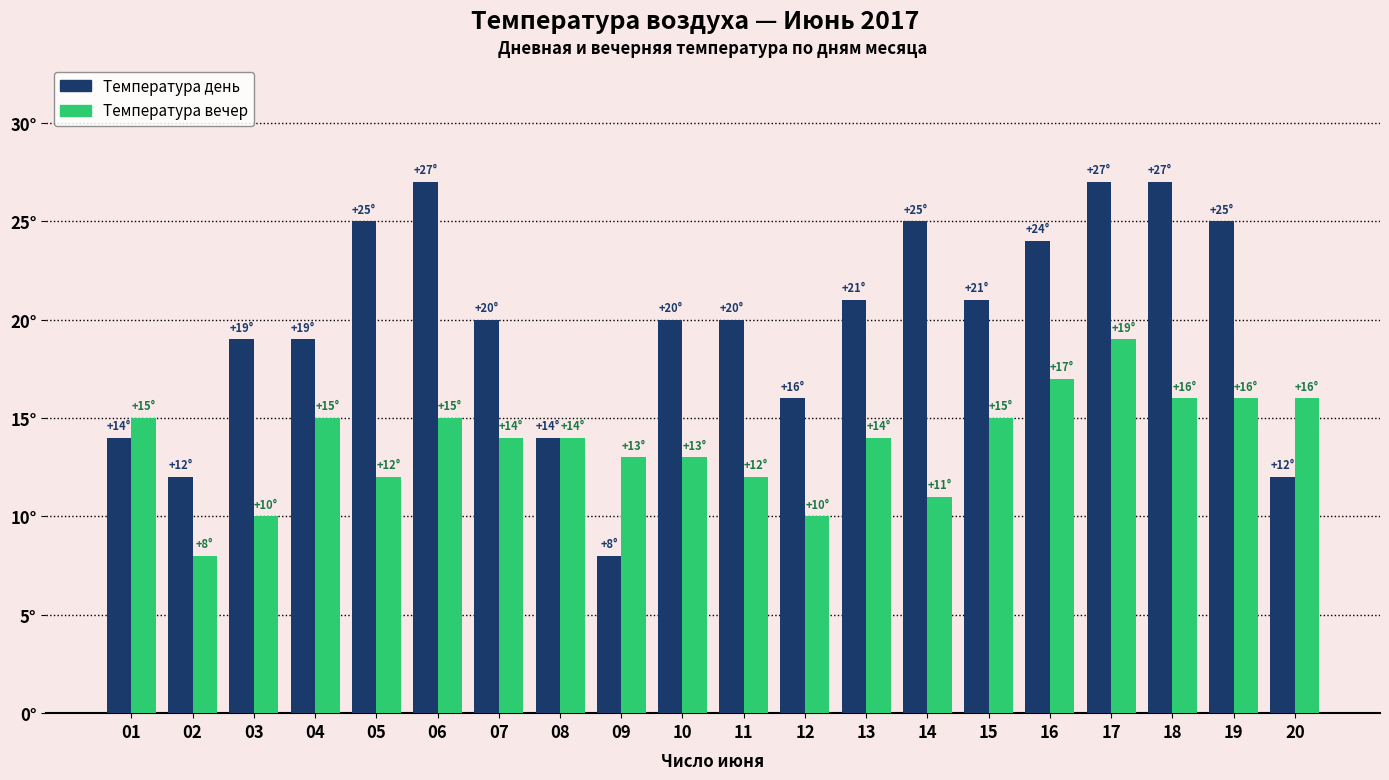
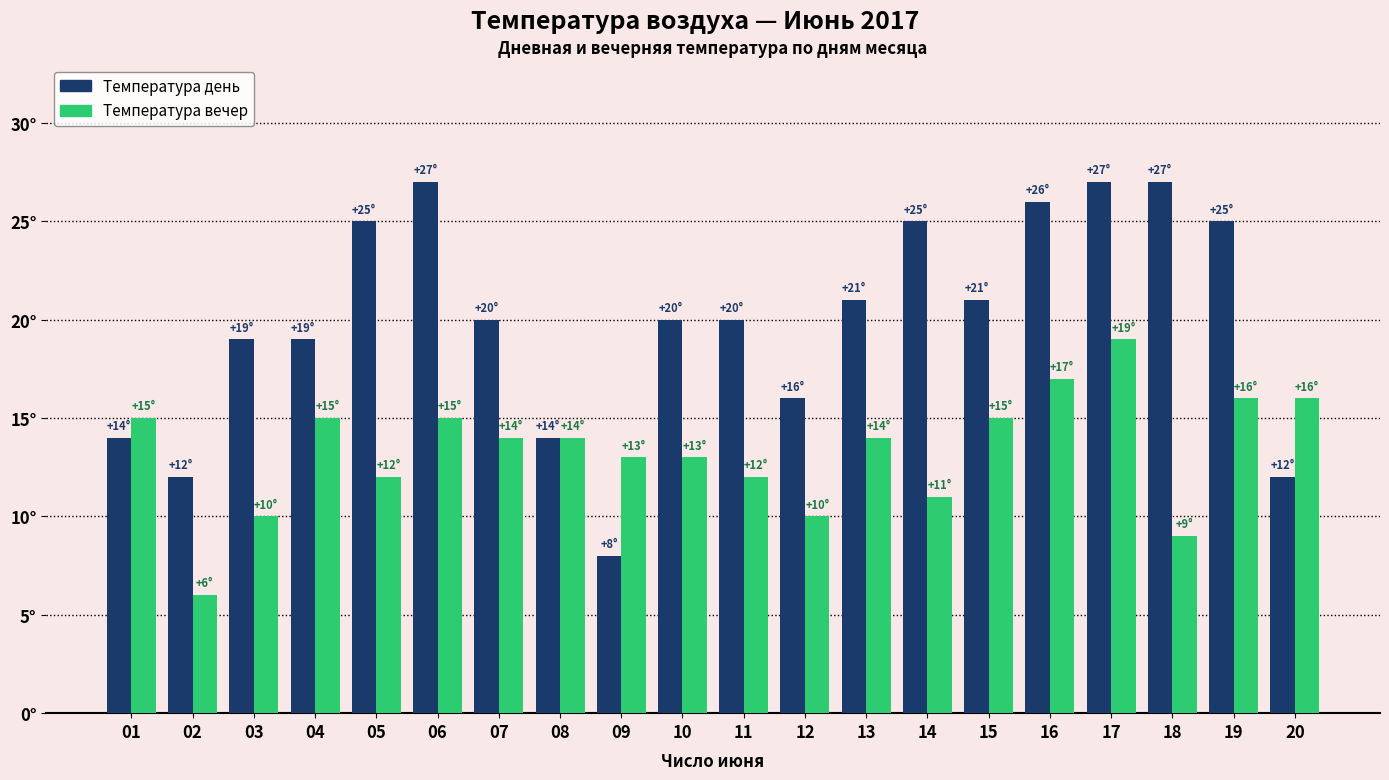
Температура вечер, 02: +8° -> +6°
Температура день, 16: +24° -> +26°
Температура вечер, 18: +16° -> +9°
